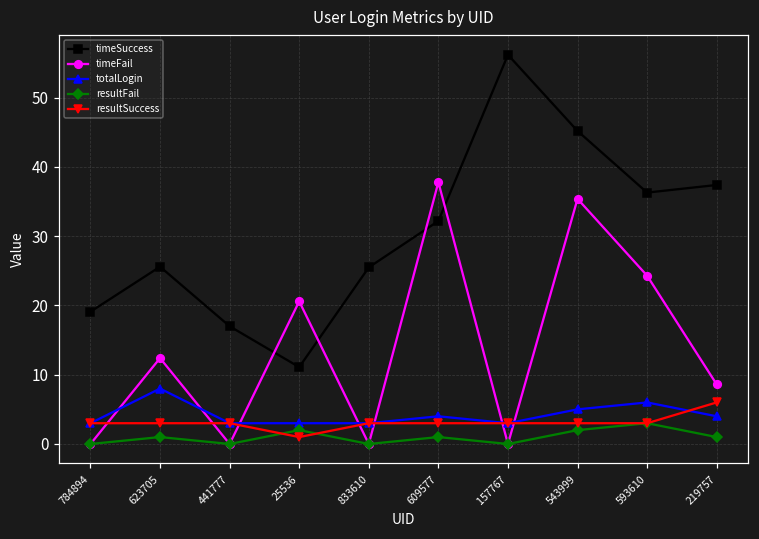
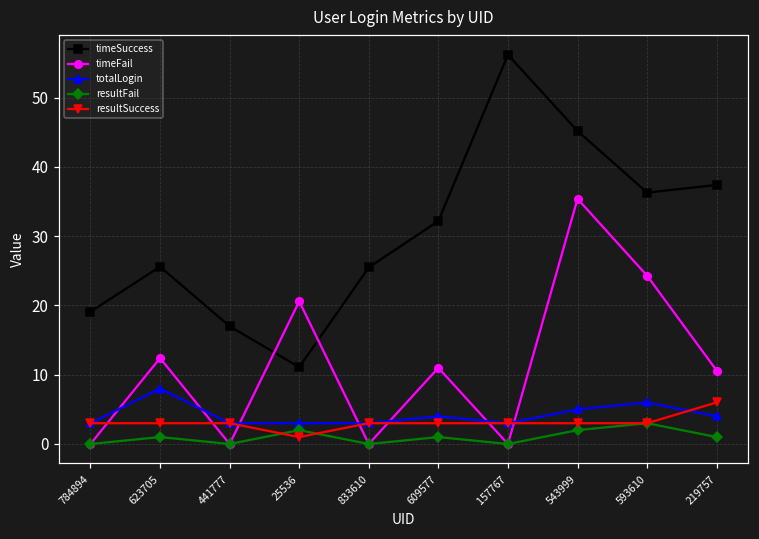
timeFail, 609577: 38 -> 11
timeFail, 219757: 9 -> 11
